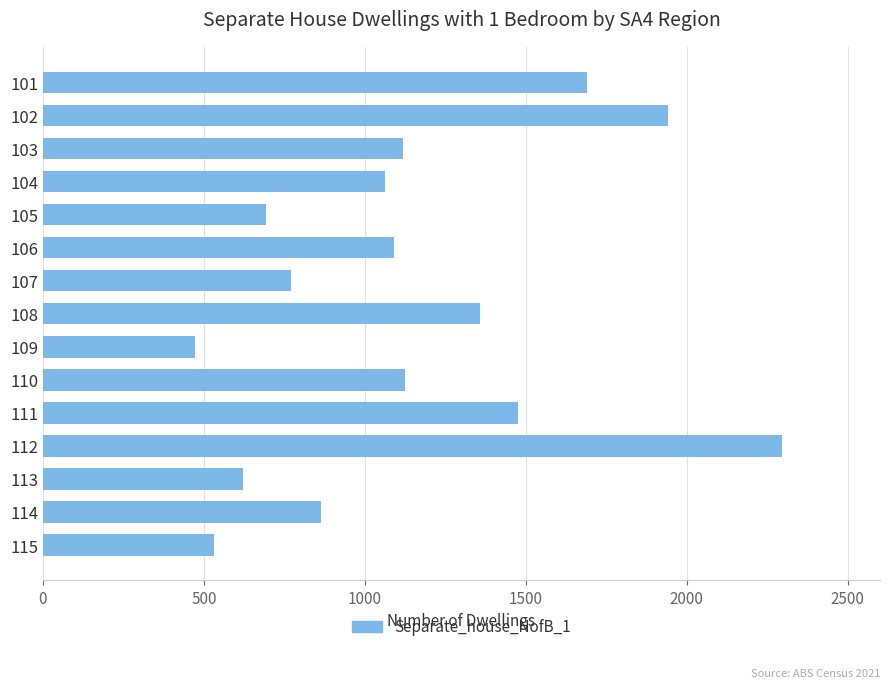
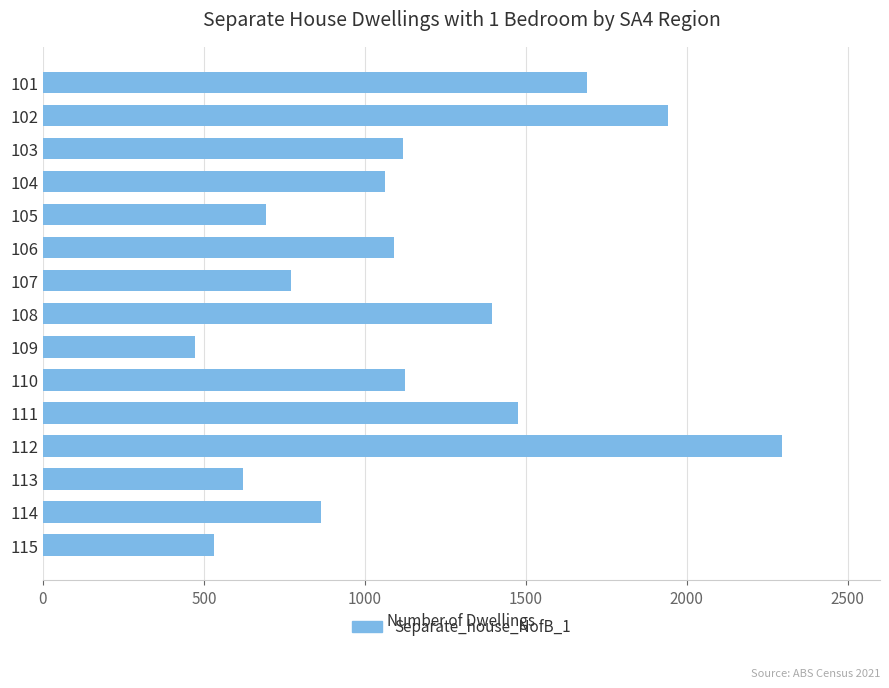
108: 1360 -> 1390
